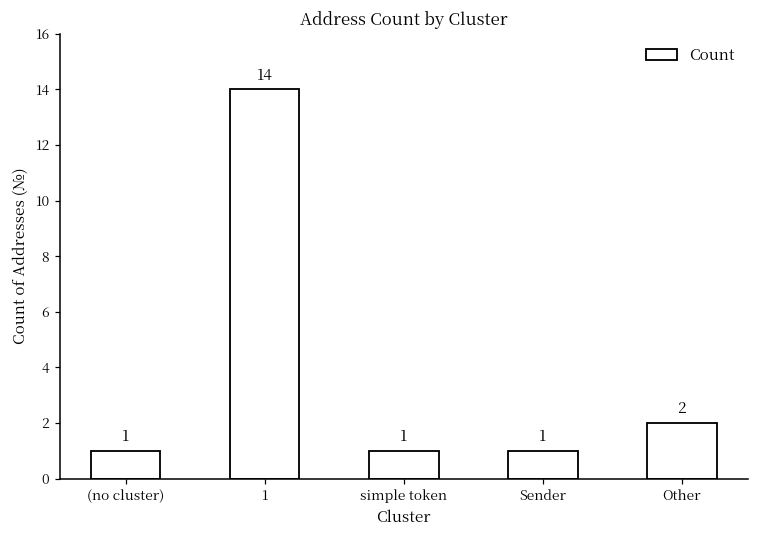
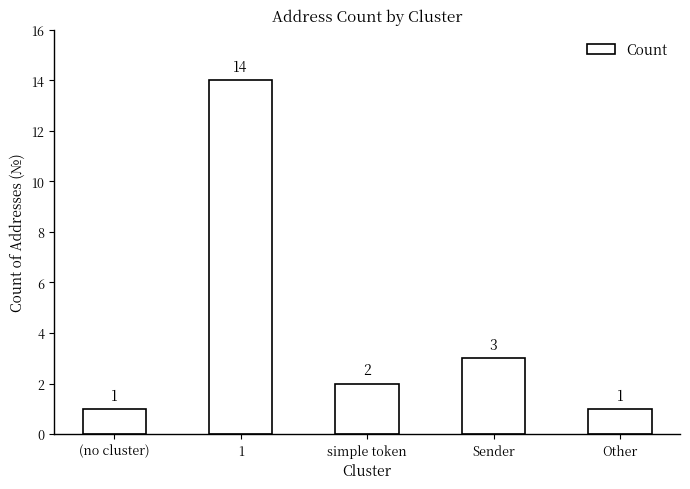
simple token: 1 -> 2
Sender: 1 -> 3
Other: 2 -> 1
